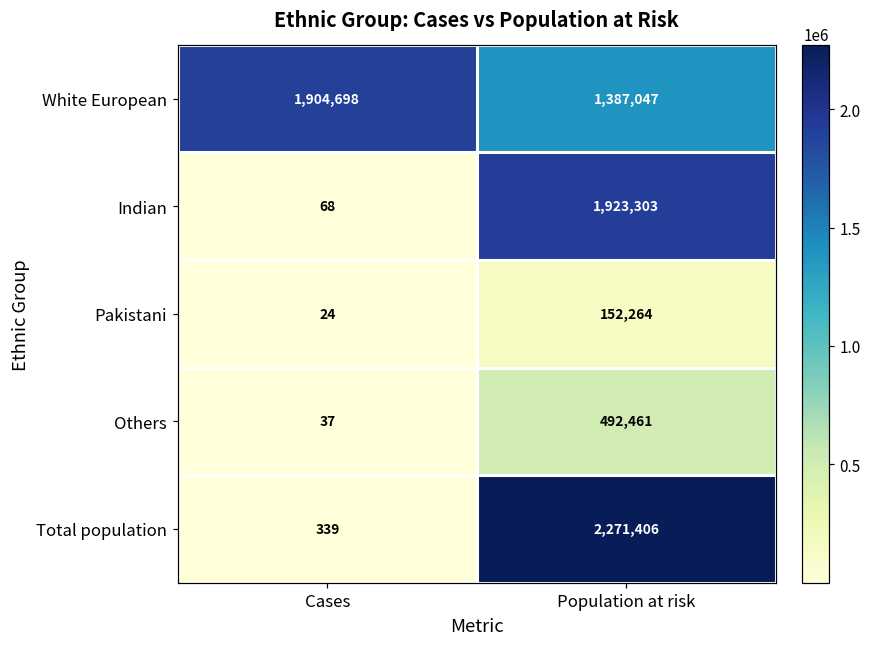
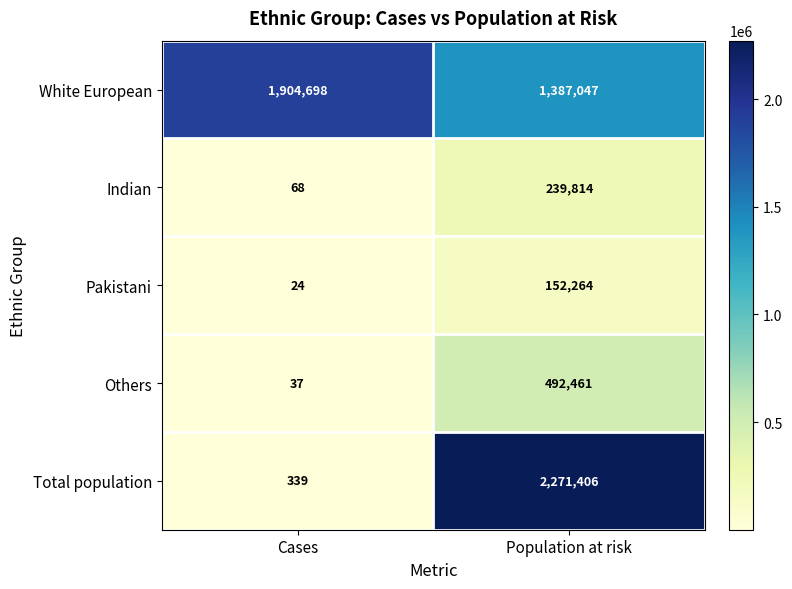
Indian, Population at risk: 1,923,303 -> 239,814
